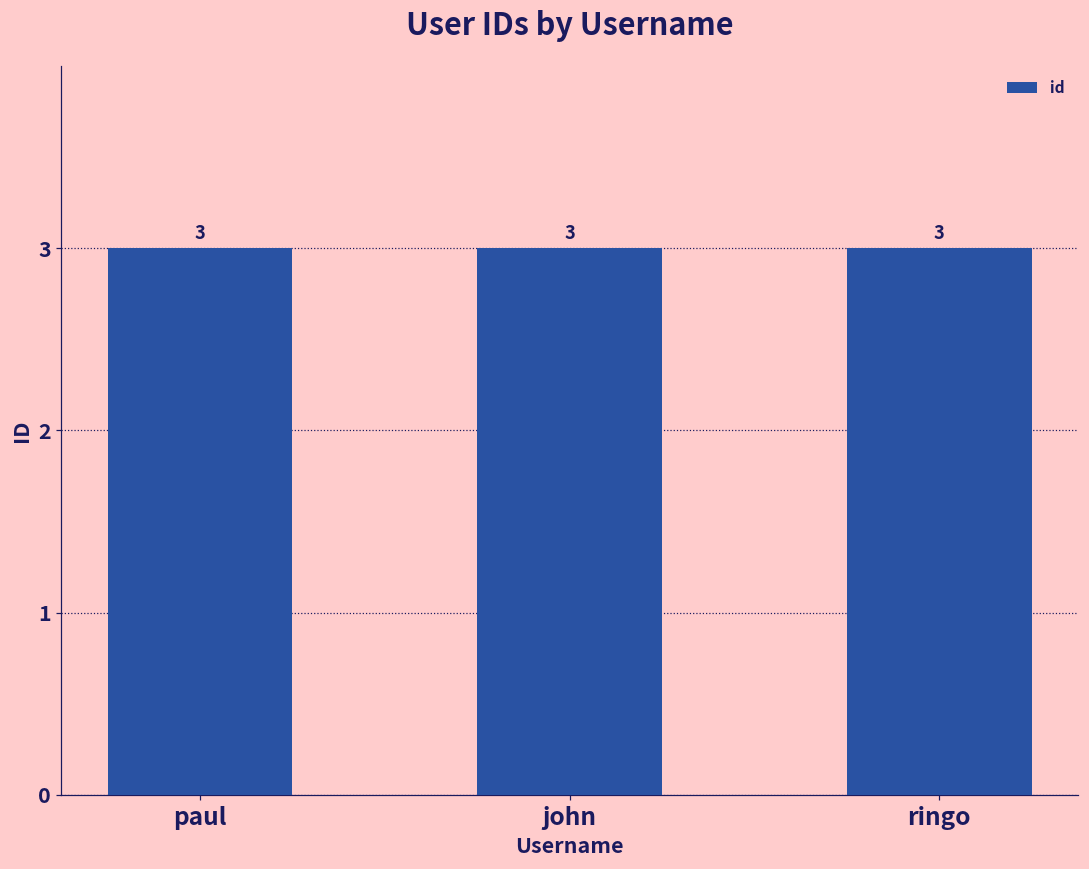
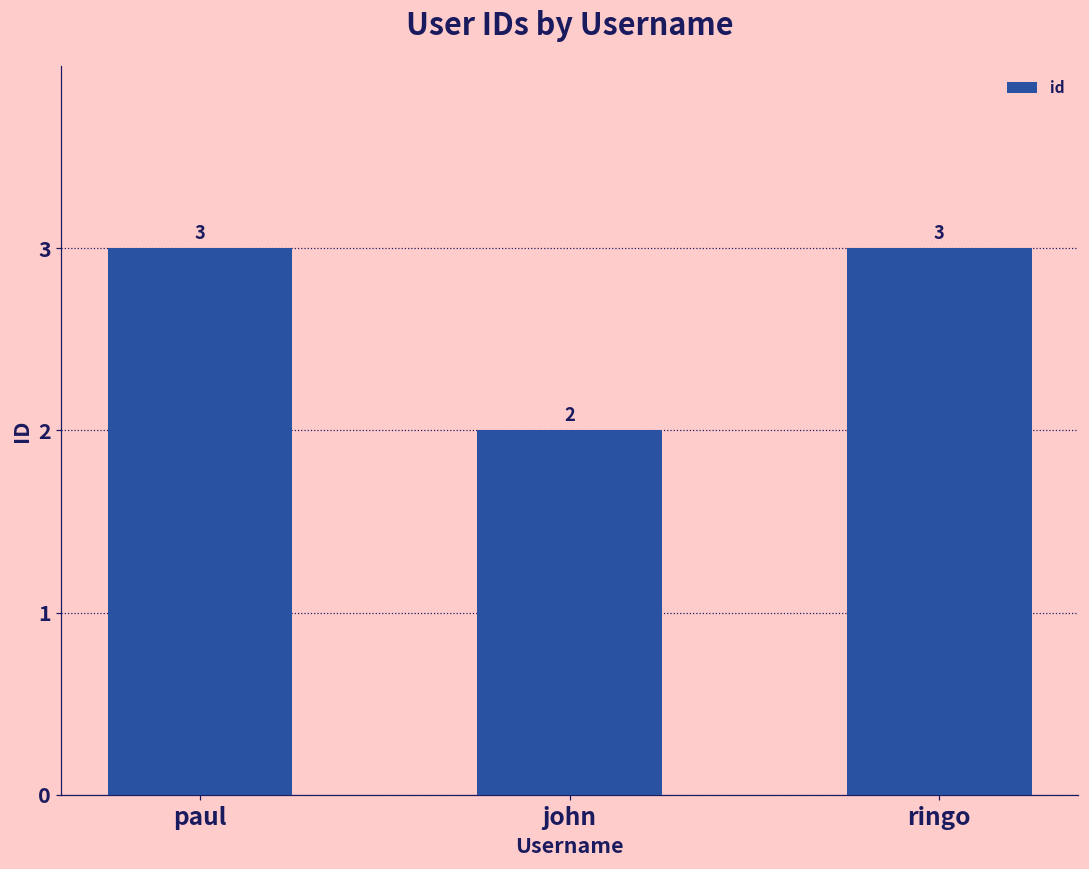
john: 3 -> 2
